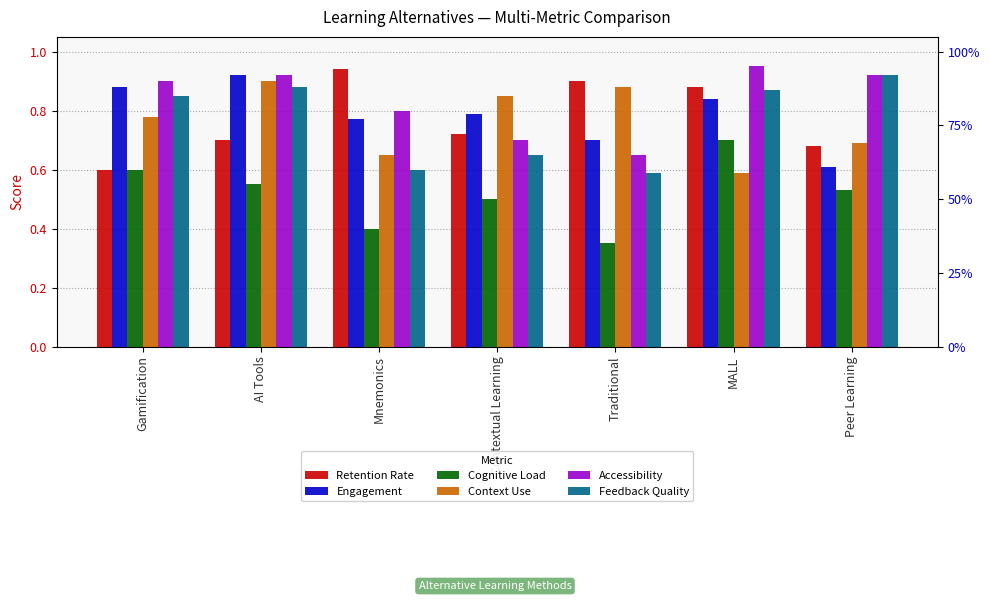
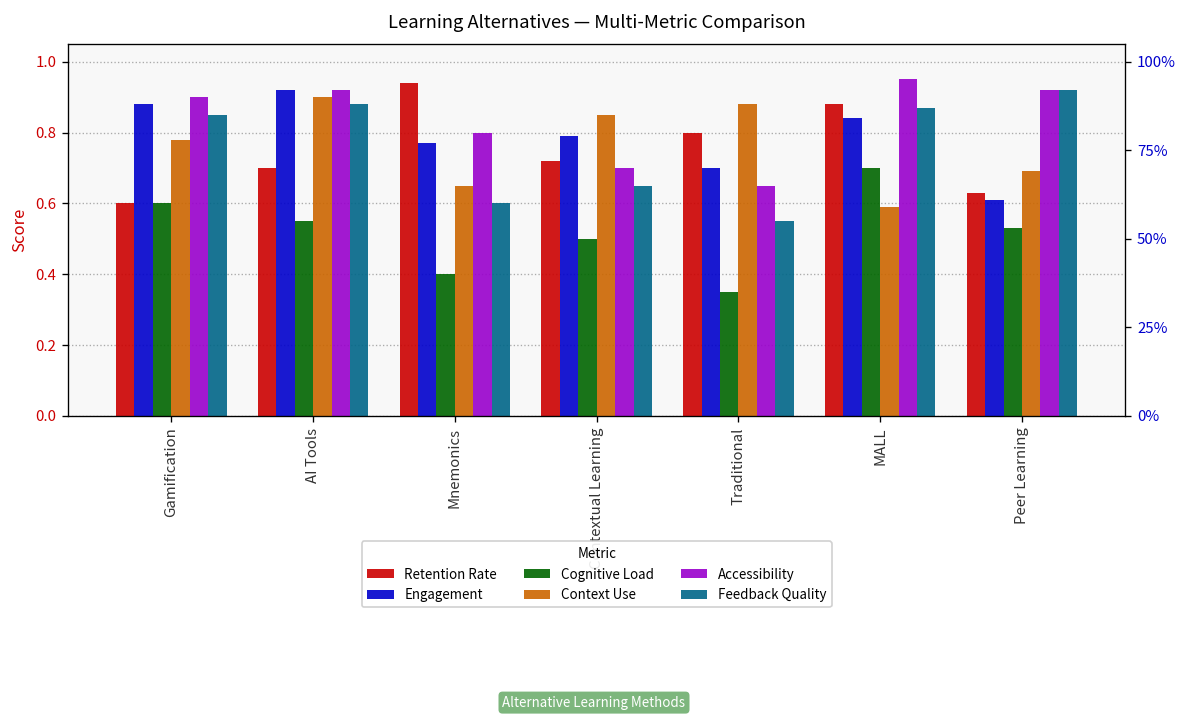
Retention Rate, Traditional: 0.9 -> 0.8
Feedback Quality, Traditional: 0.59 -> 0.55
Retention Rate, Peer Learning: 0.68 -> 0.63
